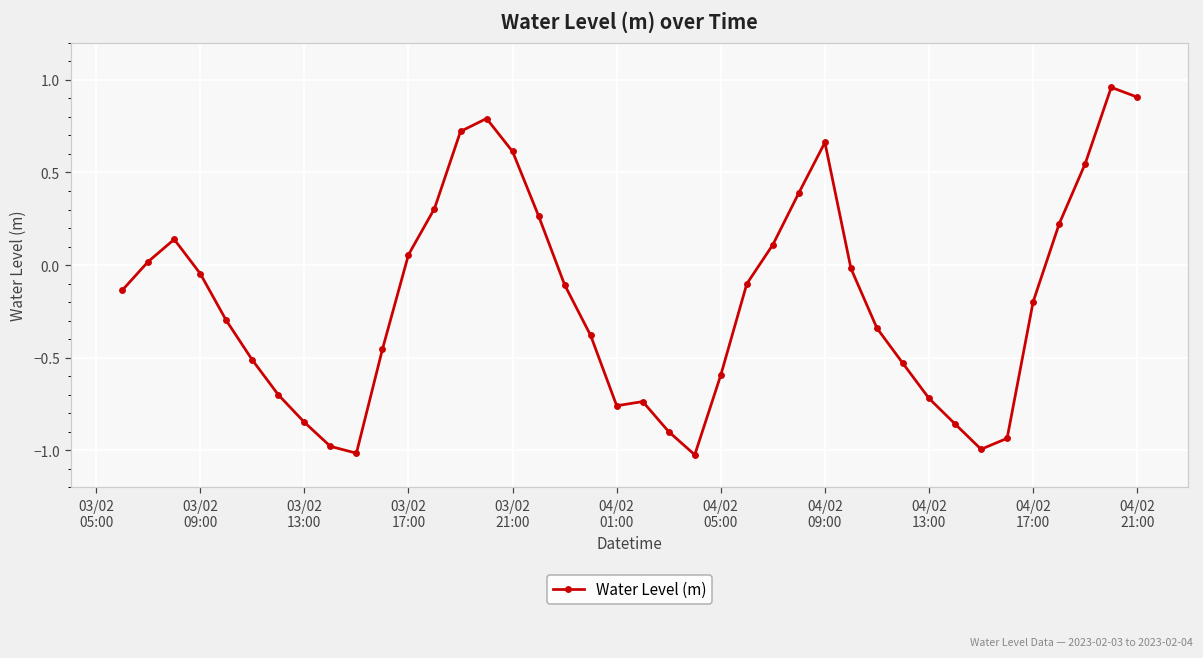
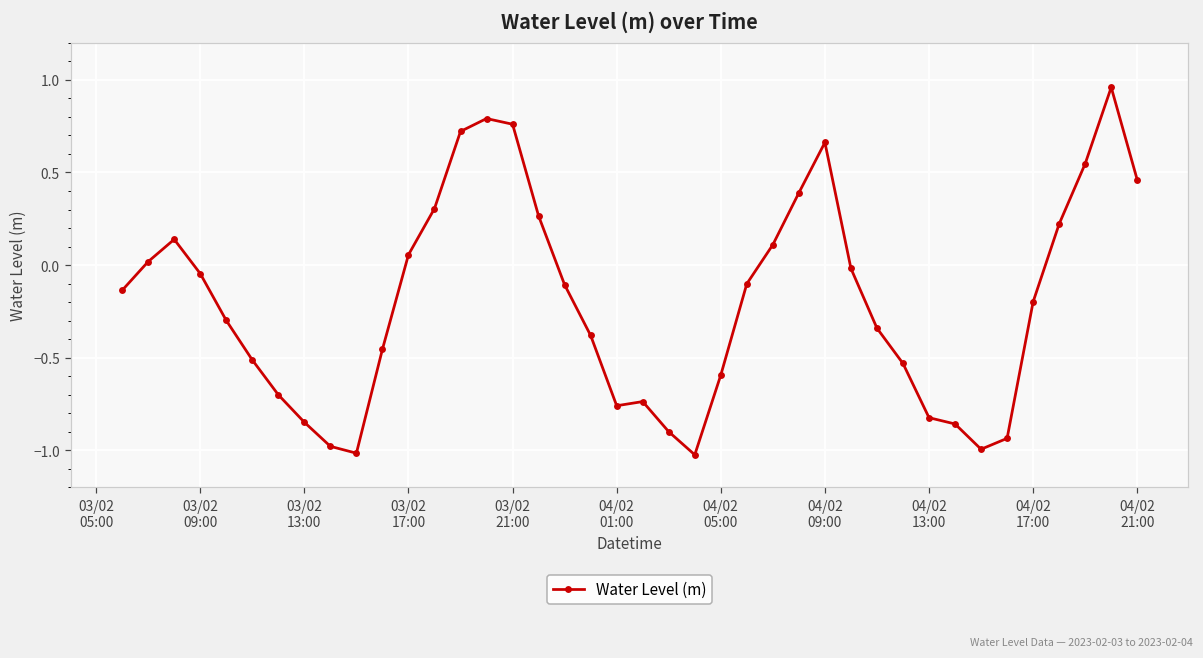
03/02 21:00: 0.61 -> 0.76
04/02 13:00: -0.72 -> -0.82
04/02 21:00: 0.91 -> 0.46
